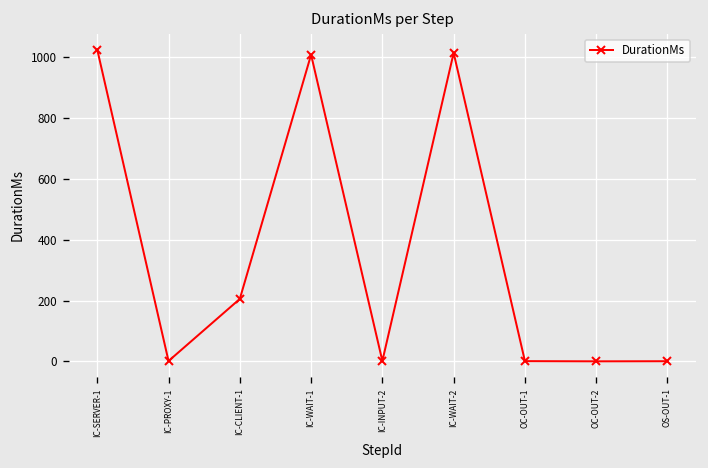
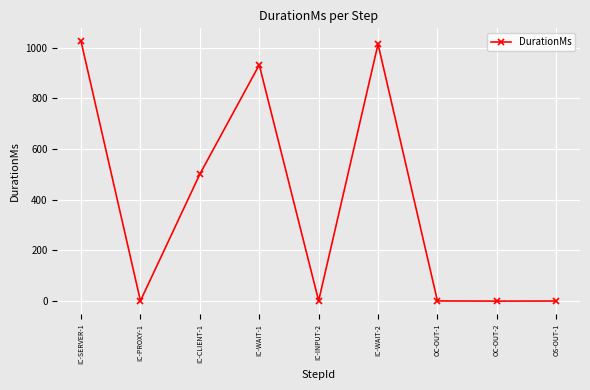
IC-CLIENT-1: 210 -> 500
IC-WAIT-1: 1010 -> 930
